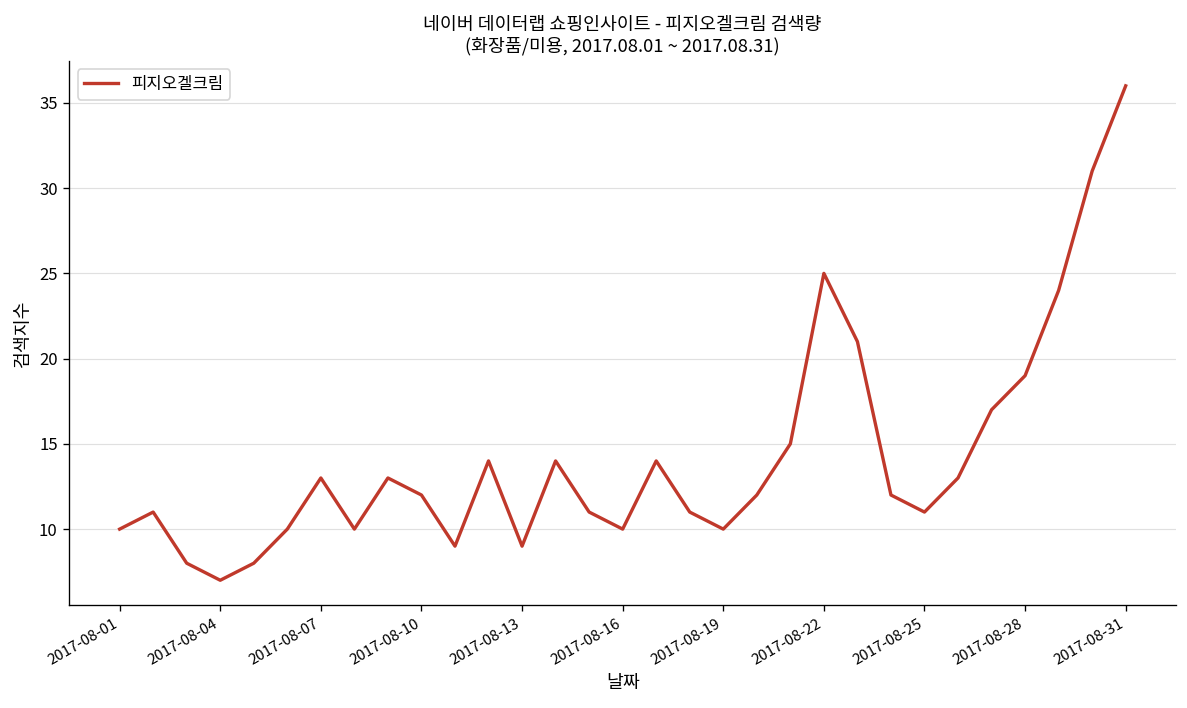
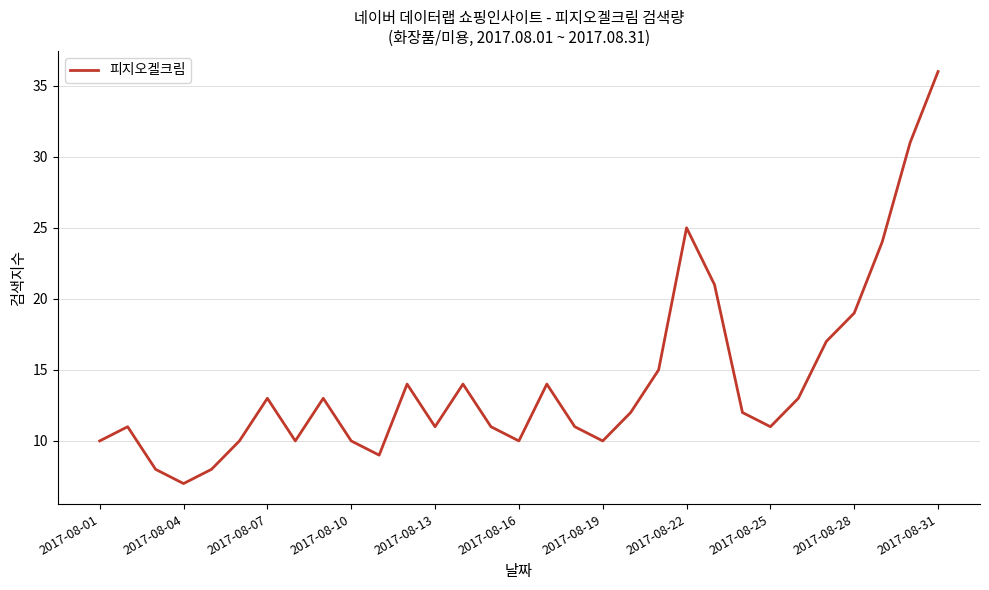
2017-08-10: 12 -> 10
2017-08-13: 9 -> 11
